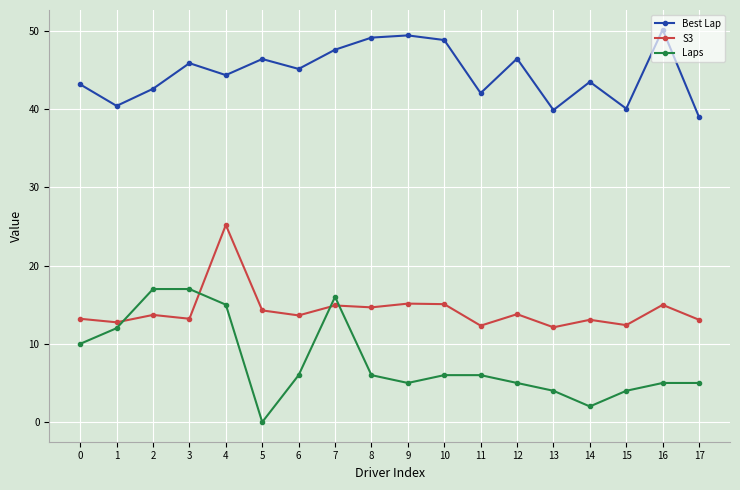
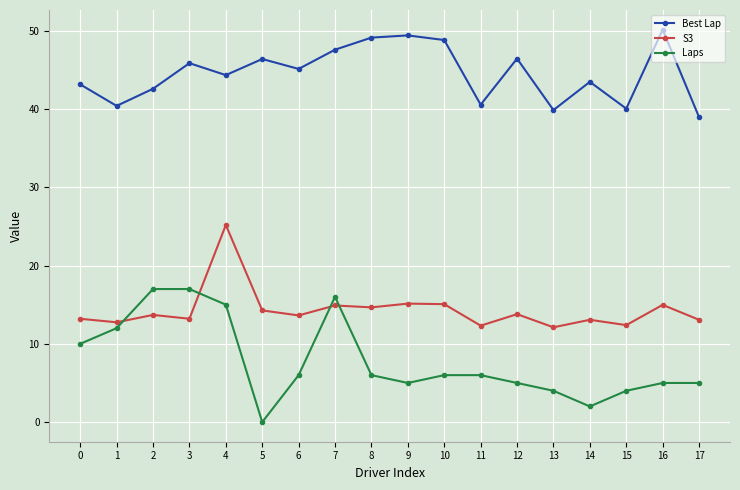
Best Lap, 11: 42 -> 41
